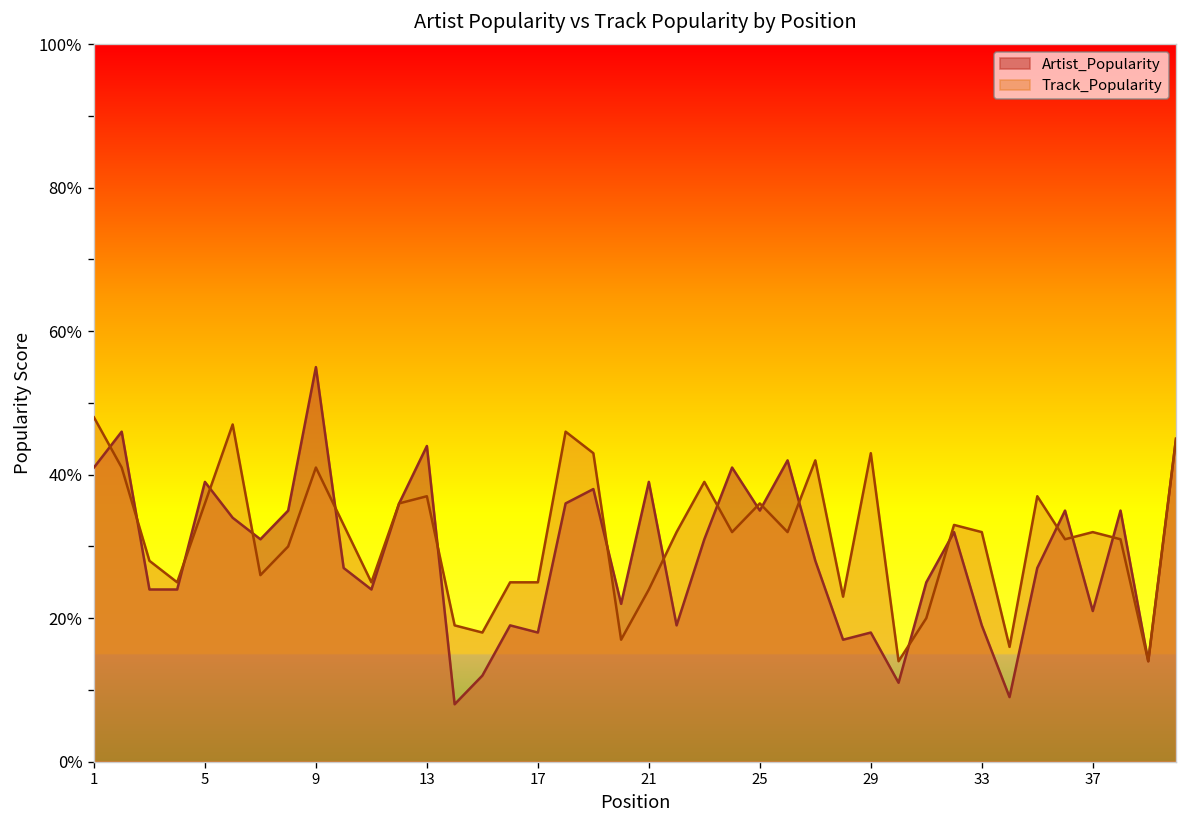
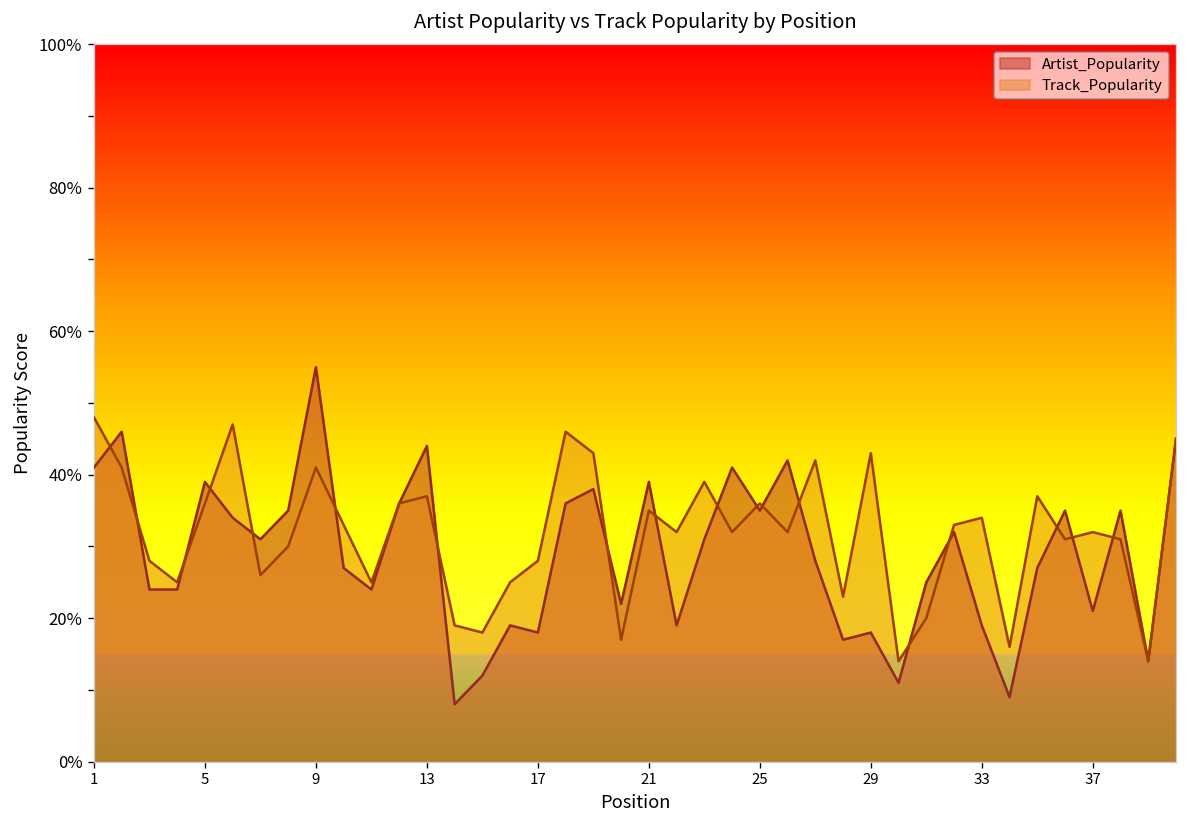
Track_Popularity, 17: 25% -> 28%
Track_Popularity, 21: 24% -> 35%
Track_Popularity, 33: 32% -> 34%
